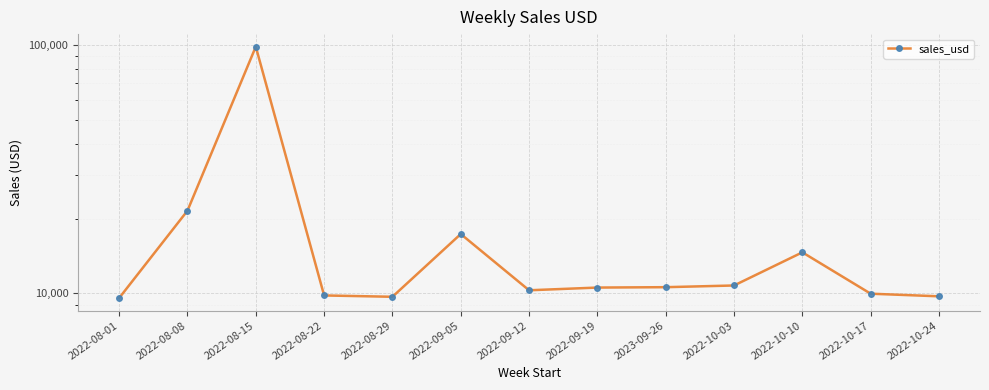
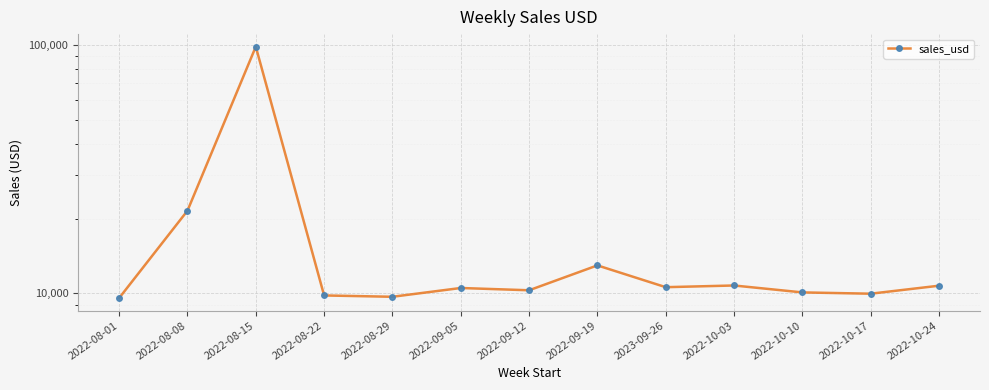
2022-09-05: 17,000 -> 10,500
2022-09-19: 10,600 -> 13,000
2022-10-10: 15,000 -> 10,100
2022-10-24: 9,700 -> 10,700
